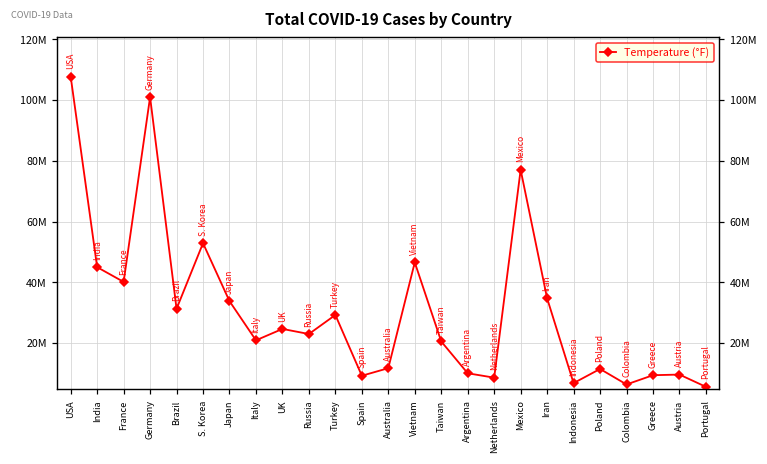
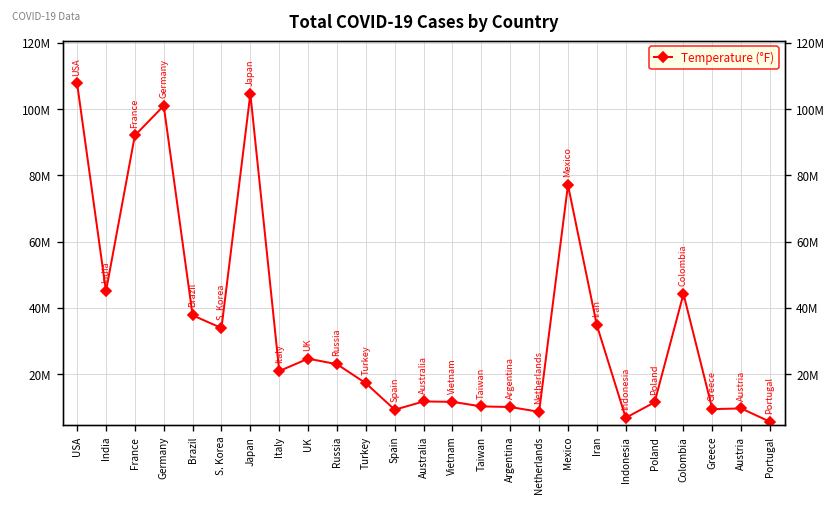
France: 40000000 -> 92000000
Brazil: 31000000 -> 38000000
S. Korea: 53000000 -> 34000000
Japan: 34000000 -> 105000000
Turkey: 29000000 -> 17000000
Vietnam: 47000000 -> 12000000
Taiwan: 21000000 -> 10000000
Colombia: 6000000 -> 44000000
